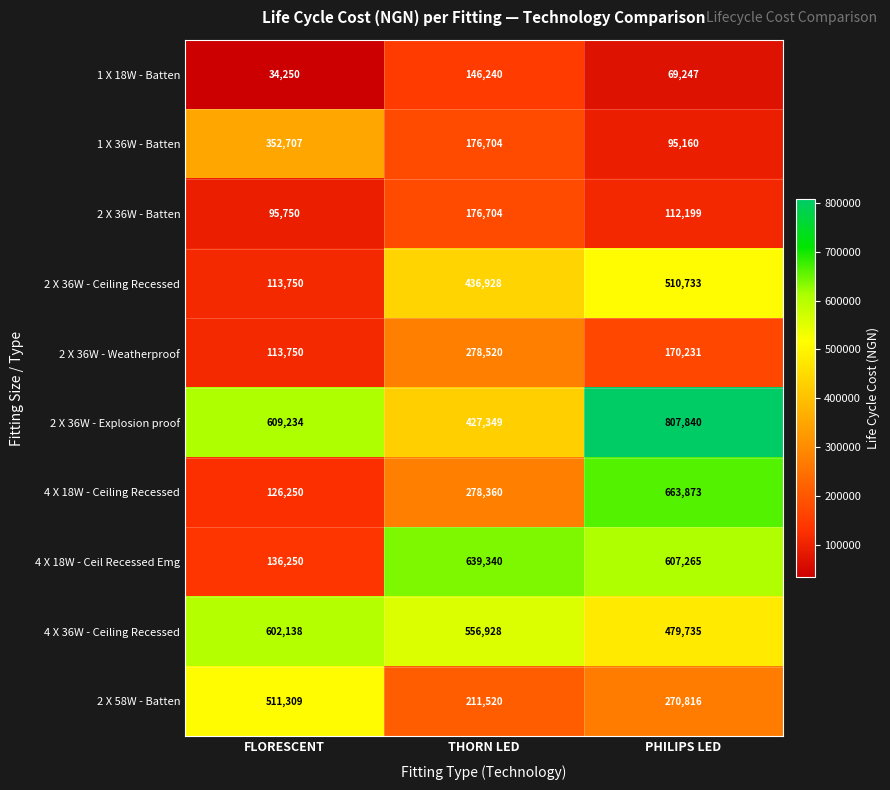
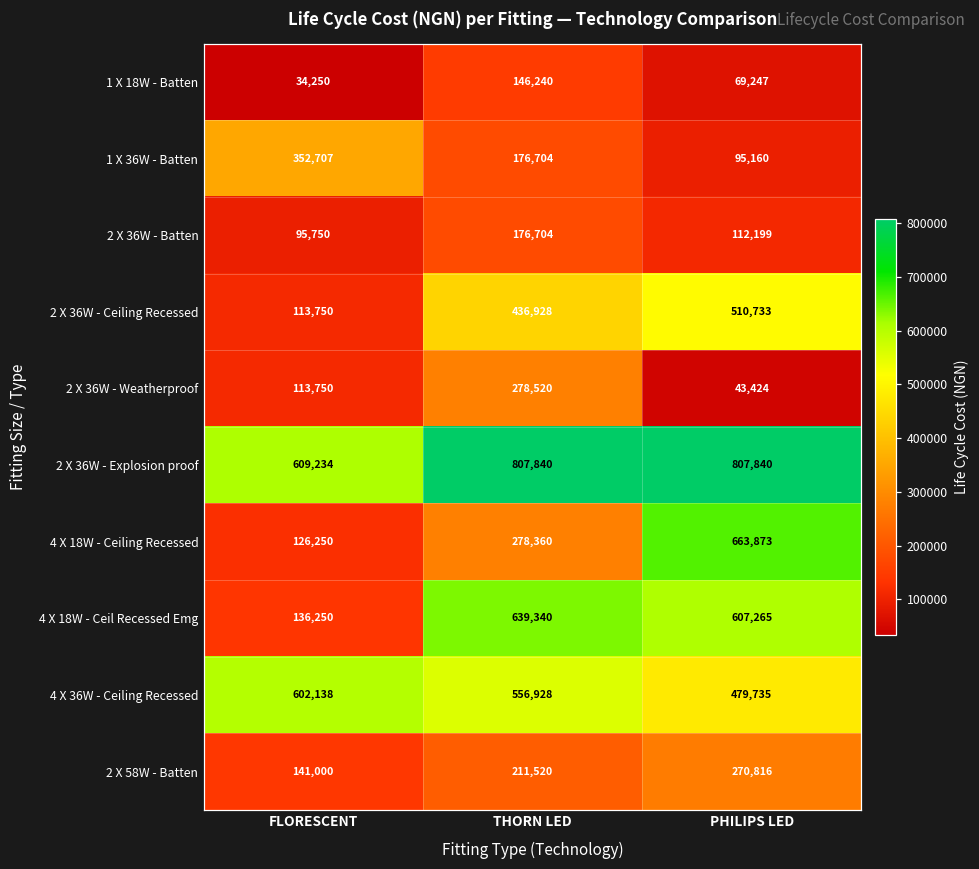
2 X 36W - Weatherproof, PHILIPS LED: 170,231 -> 43,424
2 X 36W - Explosion proof, THORN LED: 427,349 -> 807,840
2 X 58W - Batten, FLORESCENT: 511,309 -> 141,000
